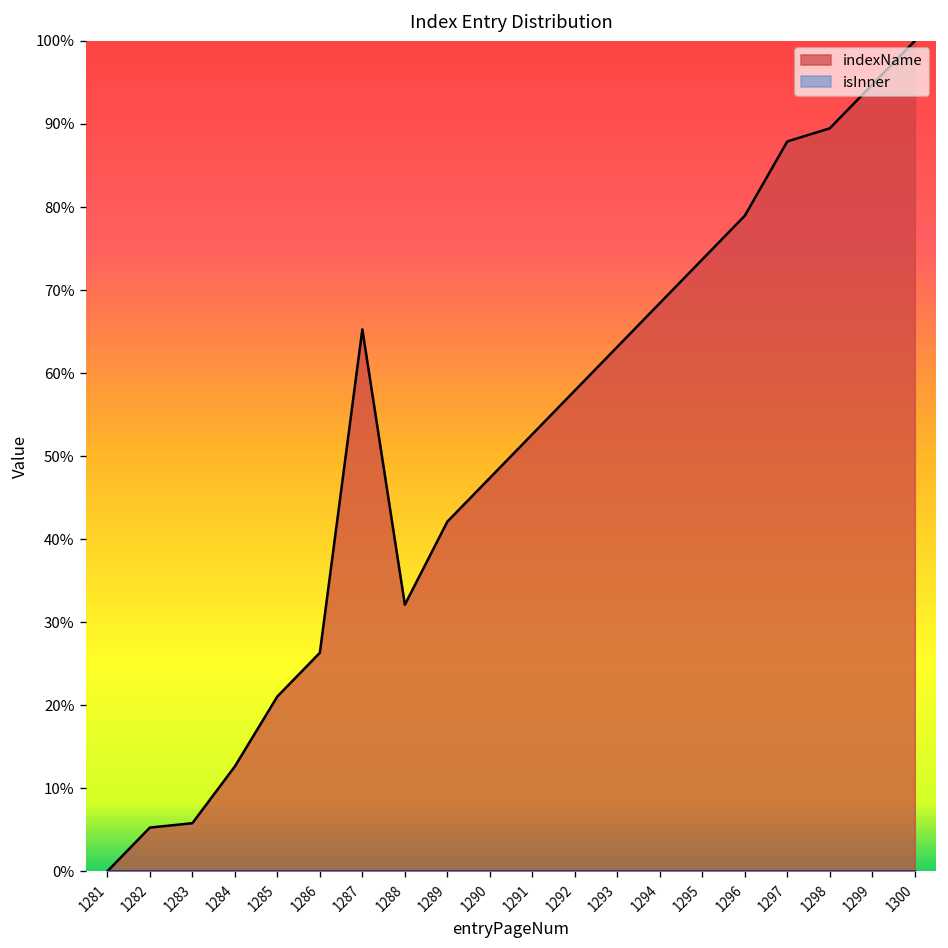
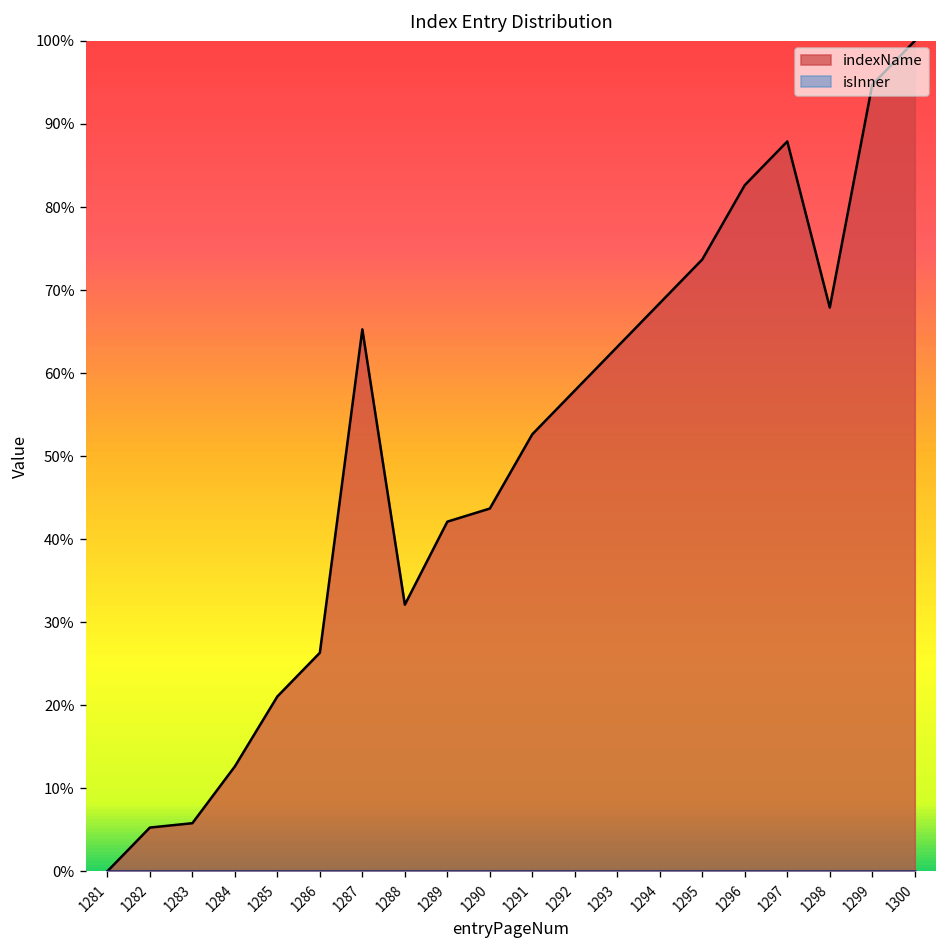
indexName, 1290: 47% -> 44%
indexName, 1296: 79% -> 83%
indexName, 1298: 89% -> 68%
